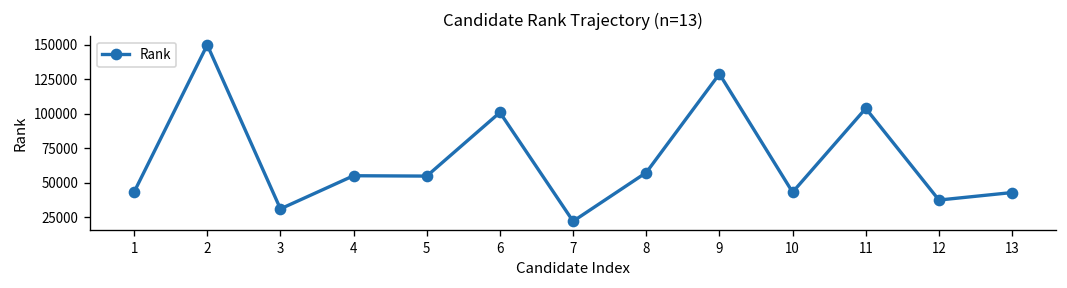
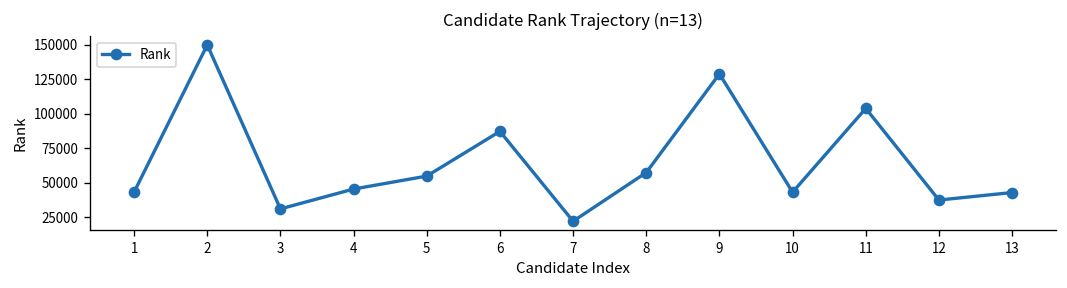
4: 55000 -> 46000
6: 101000 -> 87000
